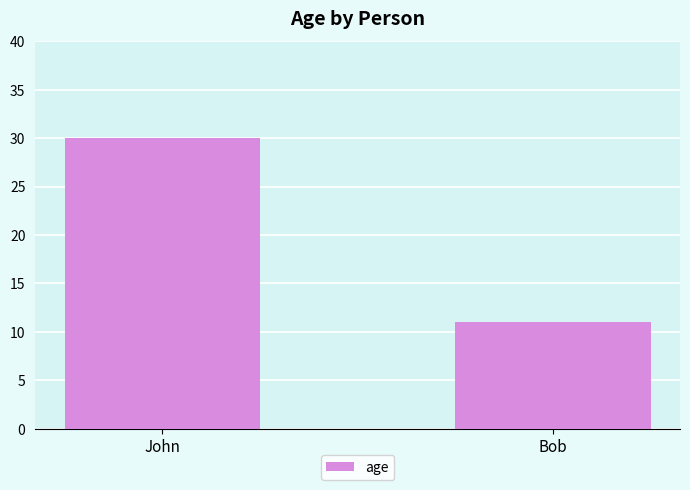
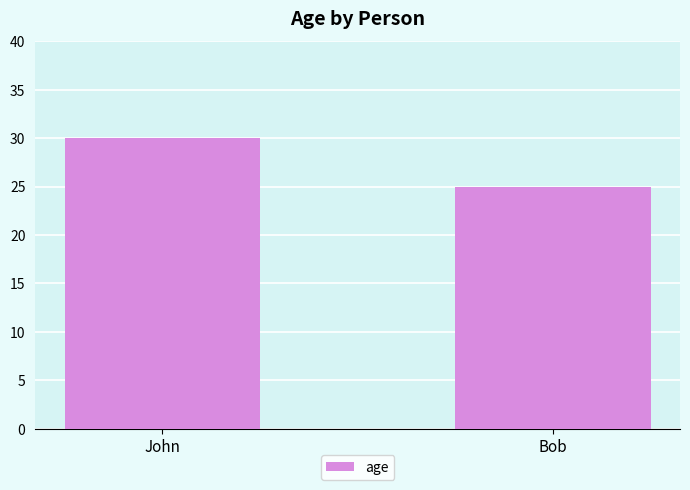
Bob: 11 -> 25
